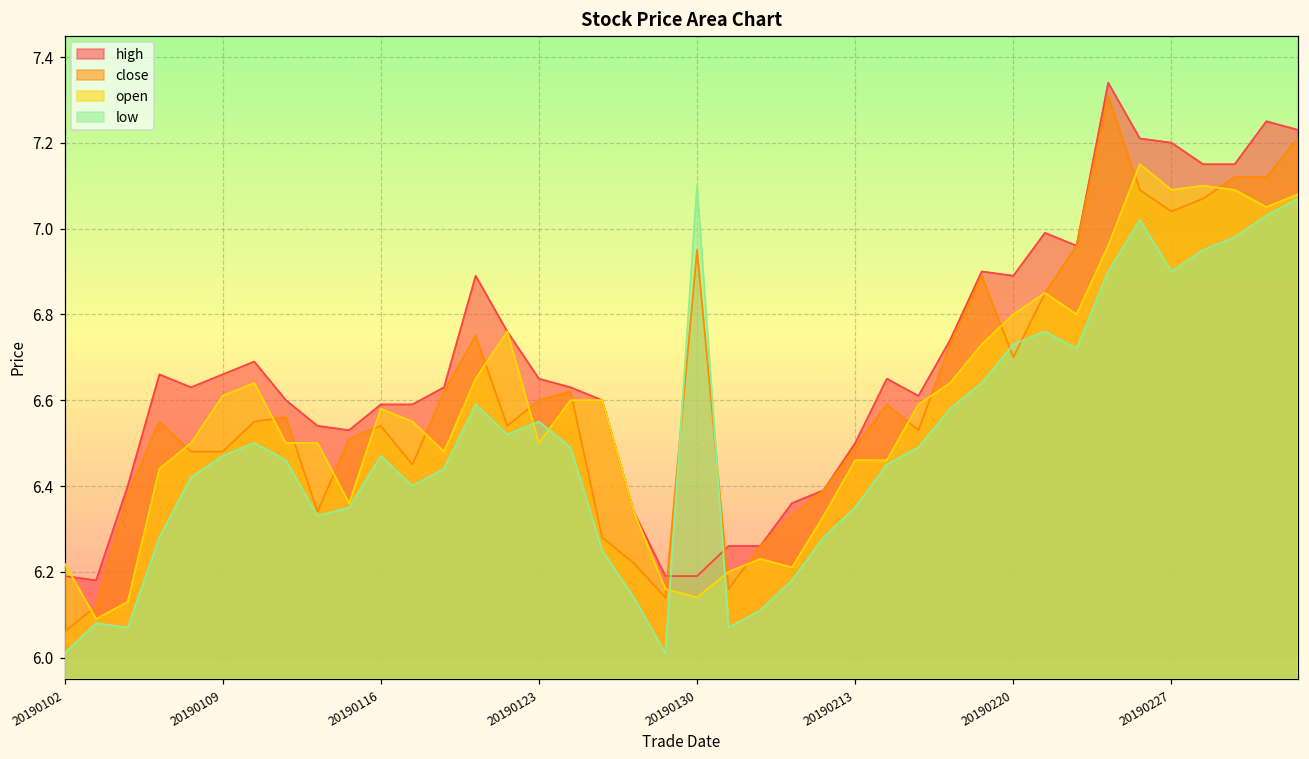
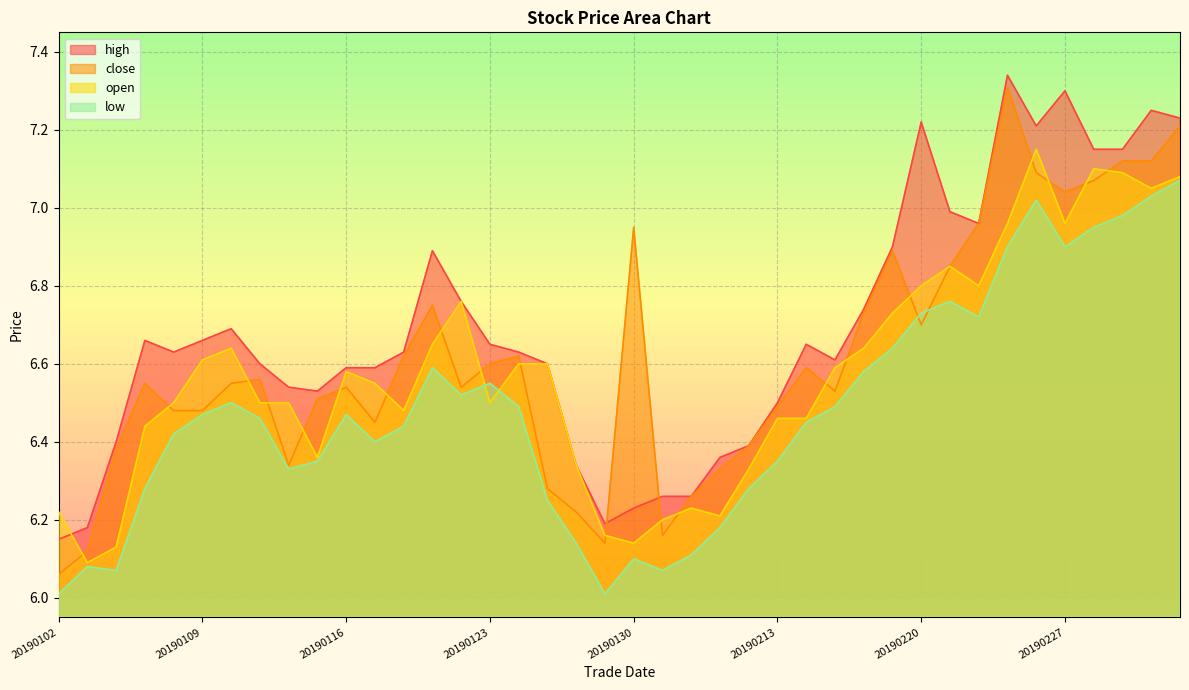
high, 20190102: 6.19 -> 6.15
high, 20190130: 6.19 -> 6.23
low, 20190130: 7.1 -> 6.1
high, 20190220: 6.89 -> 7.22
high, 20190227: 7.2 -> 7.3
open, 20190227: 7.09 -> 6.96
